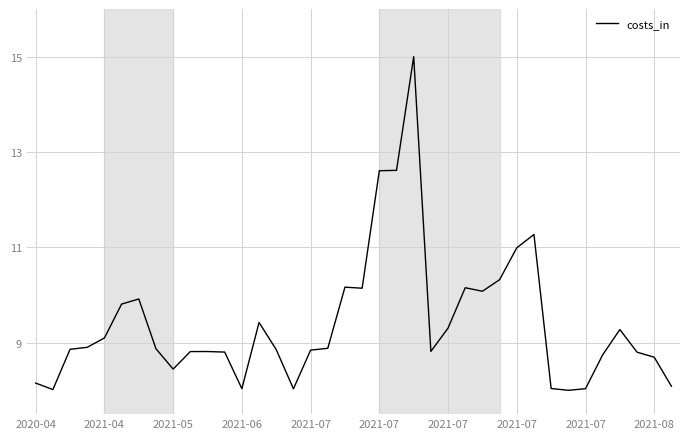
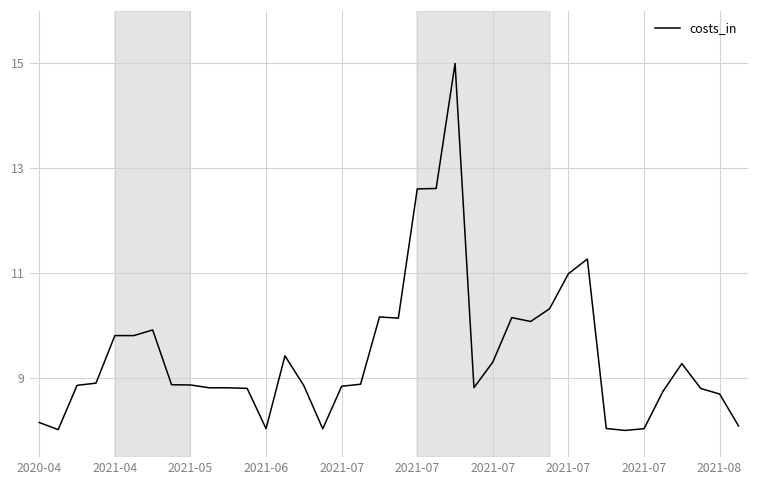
2021-04: 9.1 -> 9.8
2021-05: 8.4 -> 8.9
